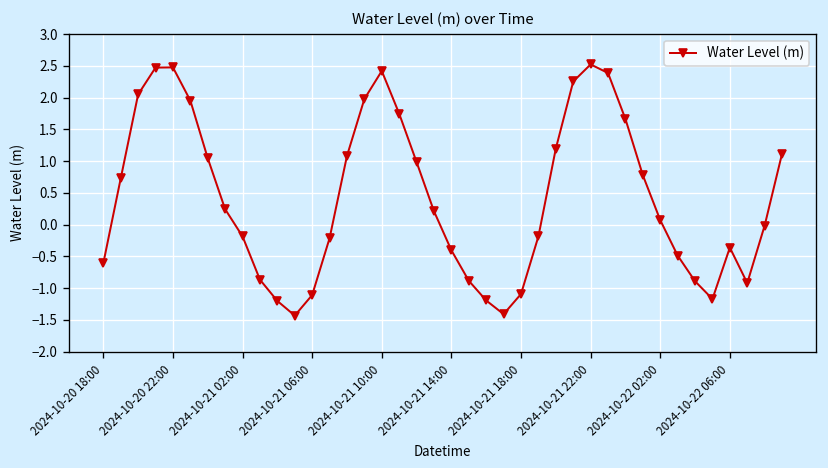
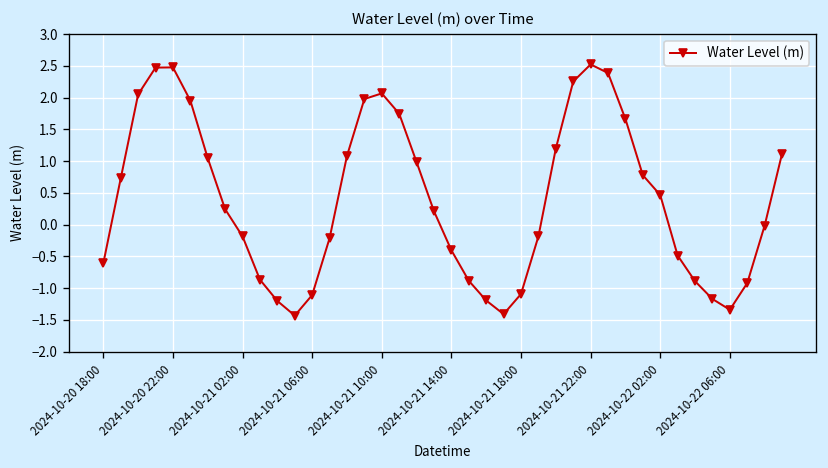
2024-10-21 10:00: 2.4 -> 2.1
2024-10-22 02:00: 0.1 -> 0.5
2024-10-22 06:00: -0.4 -> -1.3
